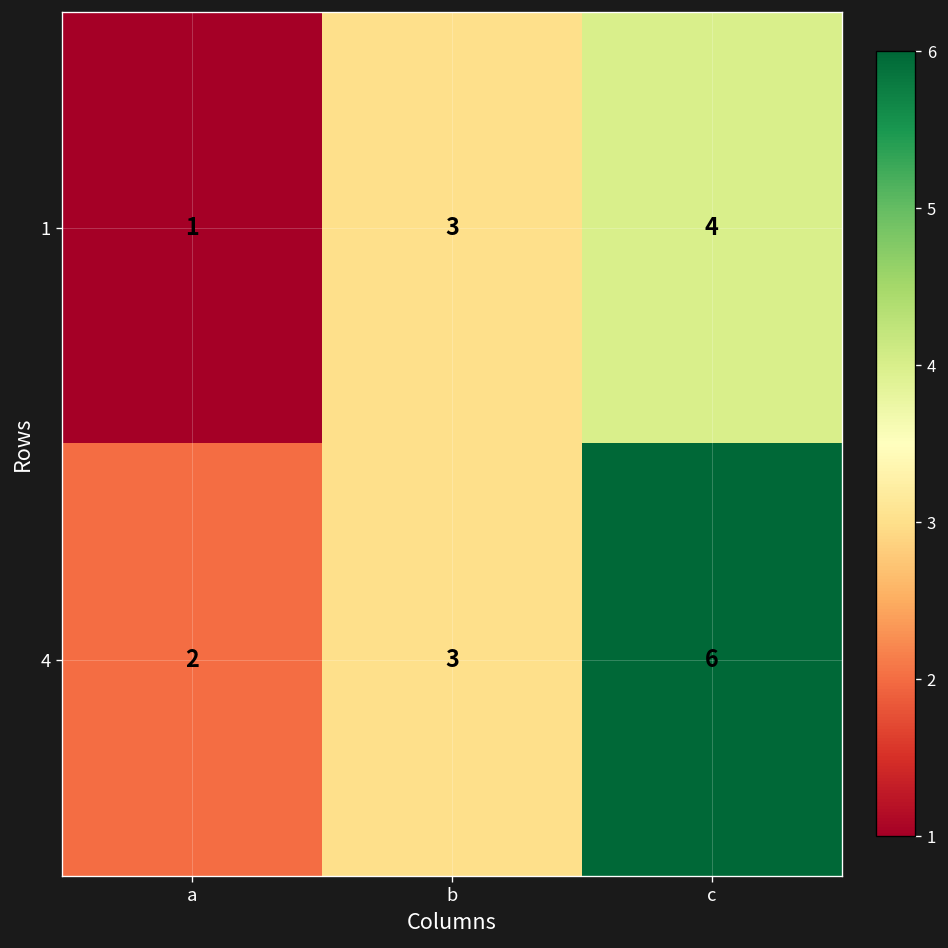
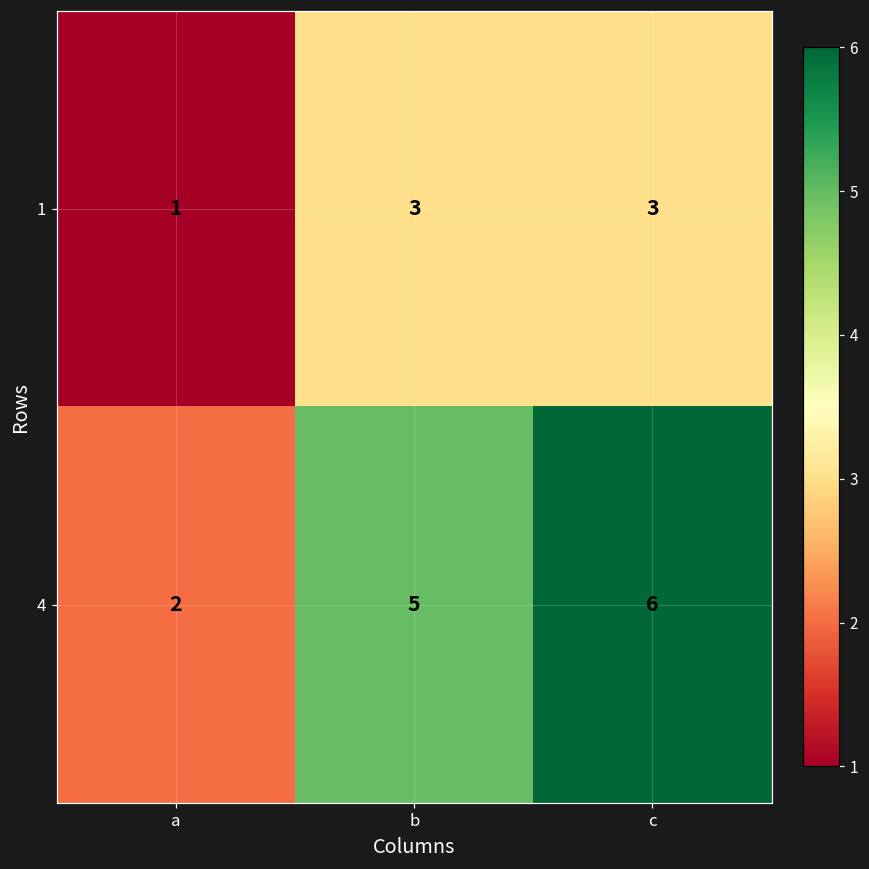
1, c: 4 -> 3
4, b: 3 -> 5
